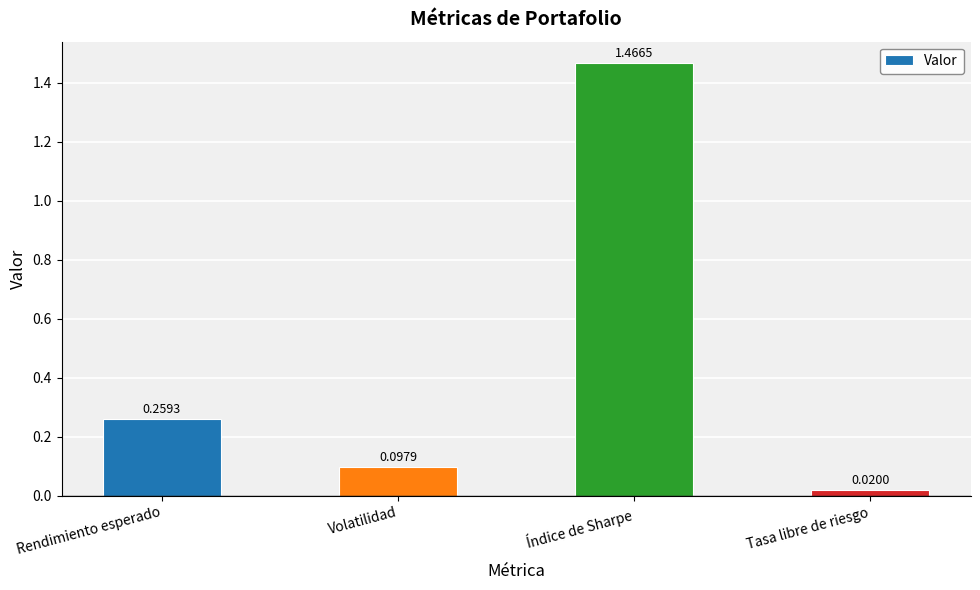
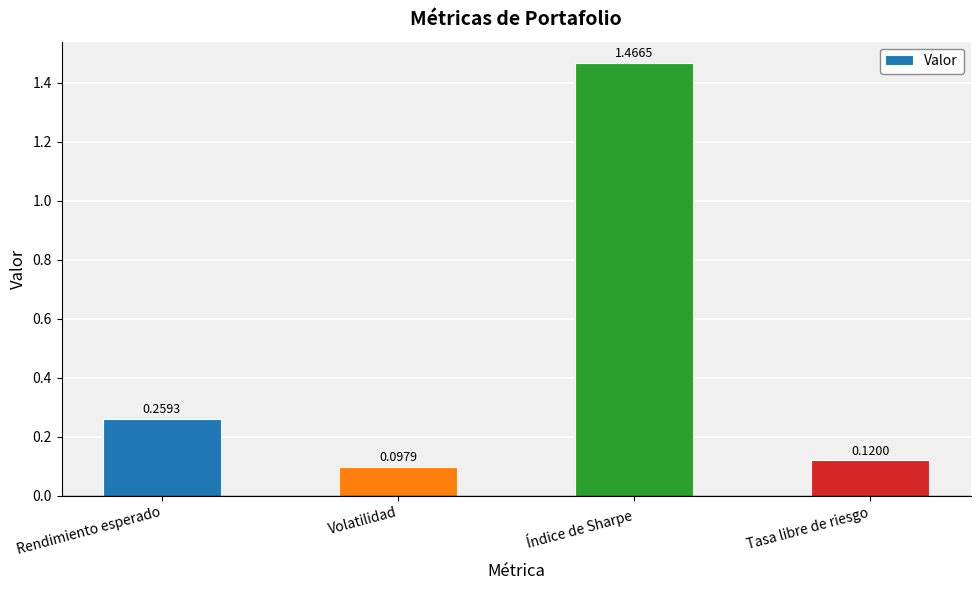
Tasa libre de riesgo: 0.0200 -> 0.1200
